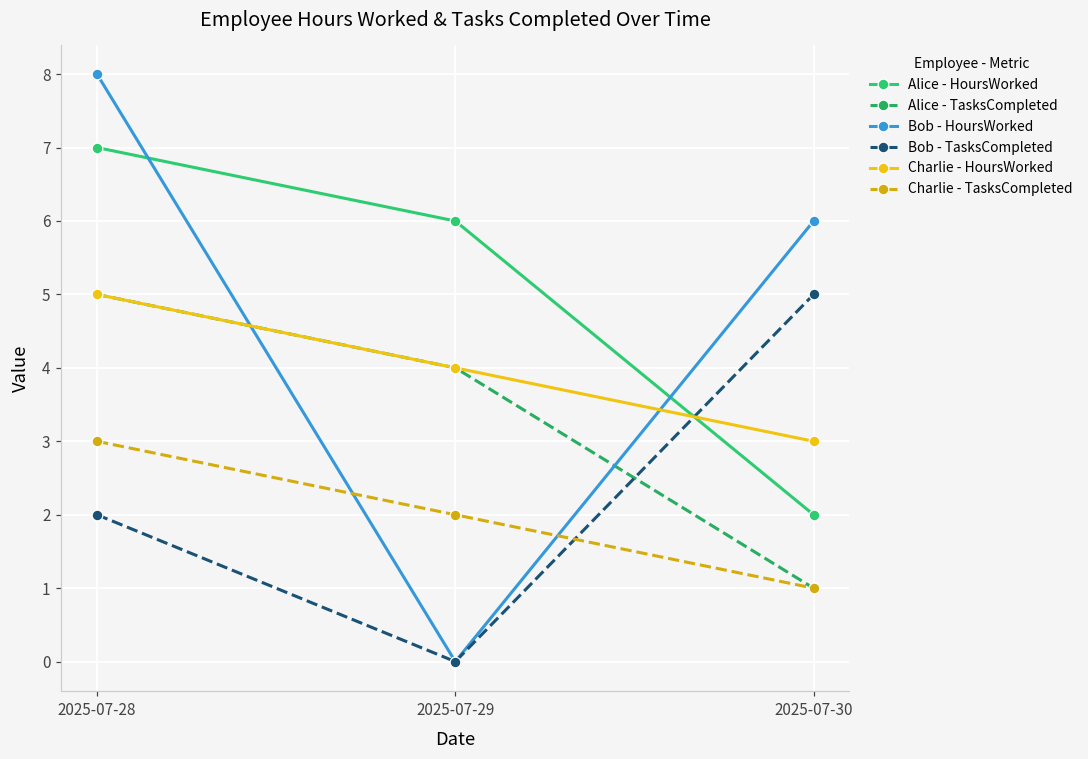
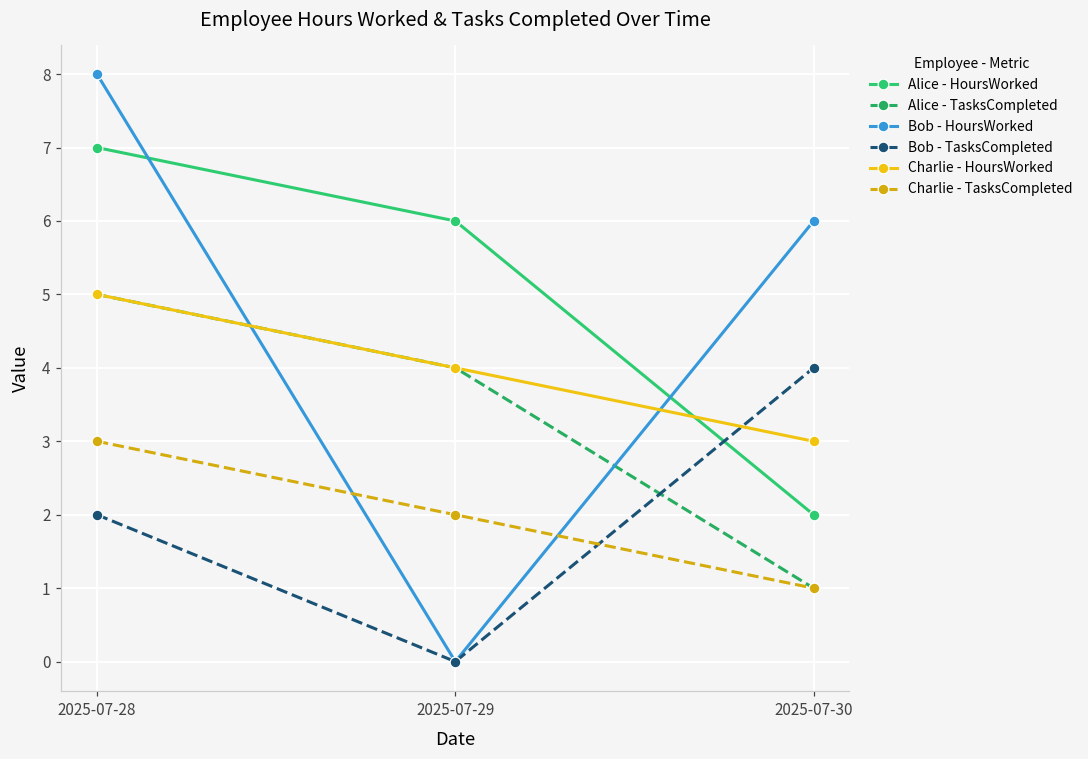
Bob - TasksCompleted, 2025-07-30: 5 -> 4
